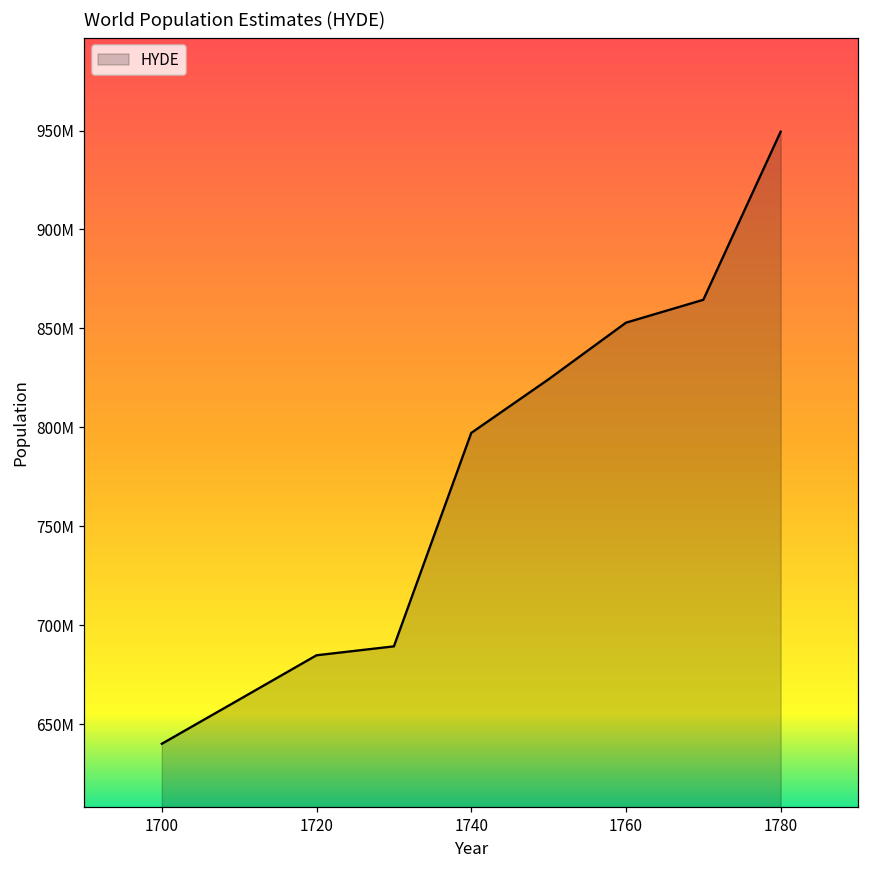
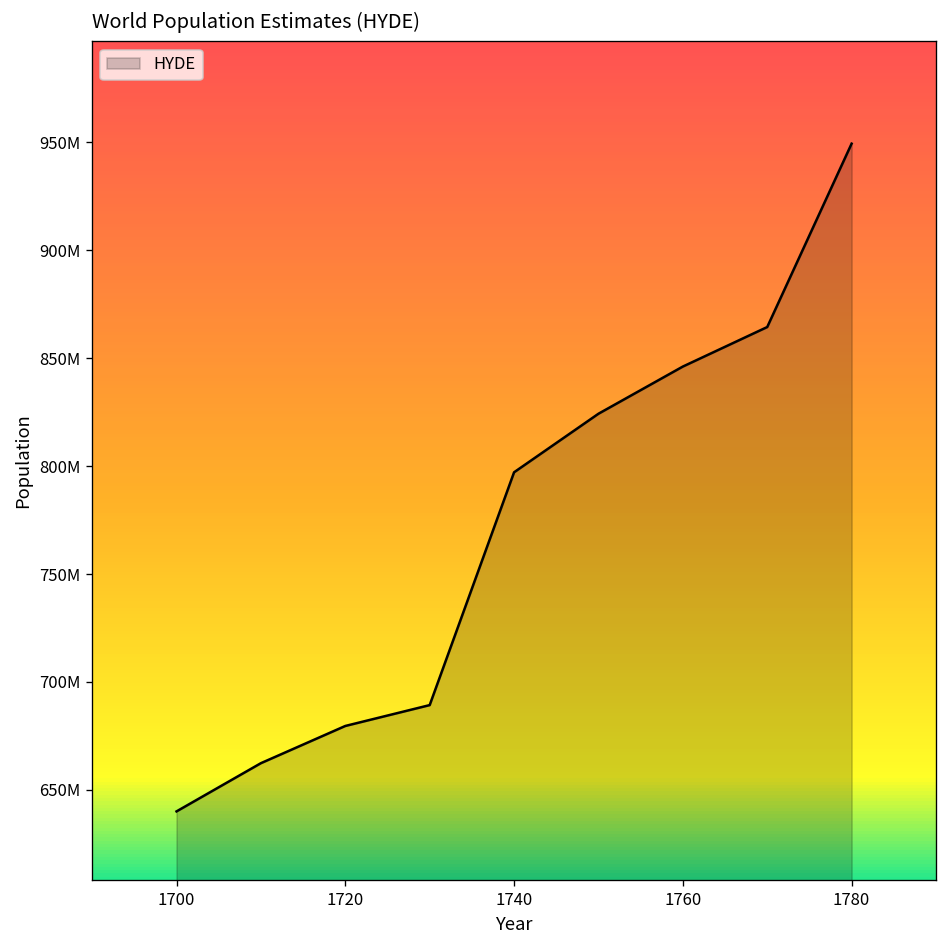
1720: 685000000 -> 680000000
1760: 853000000 -> 846000000
